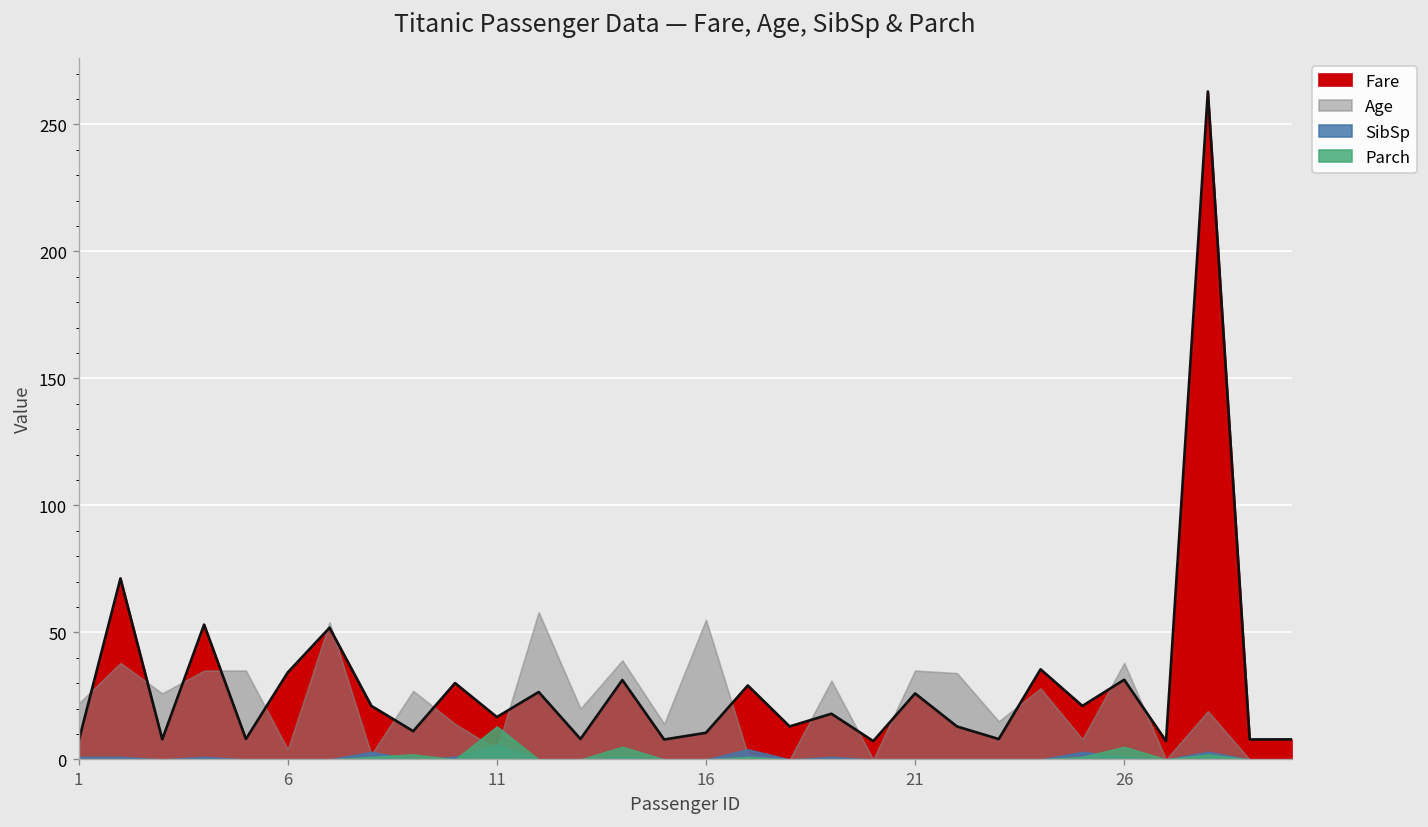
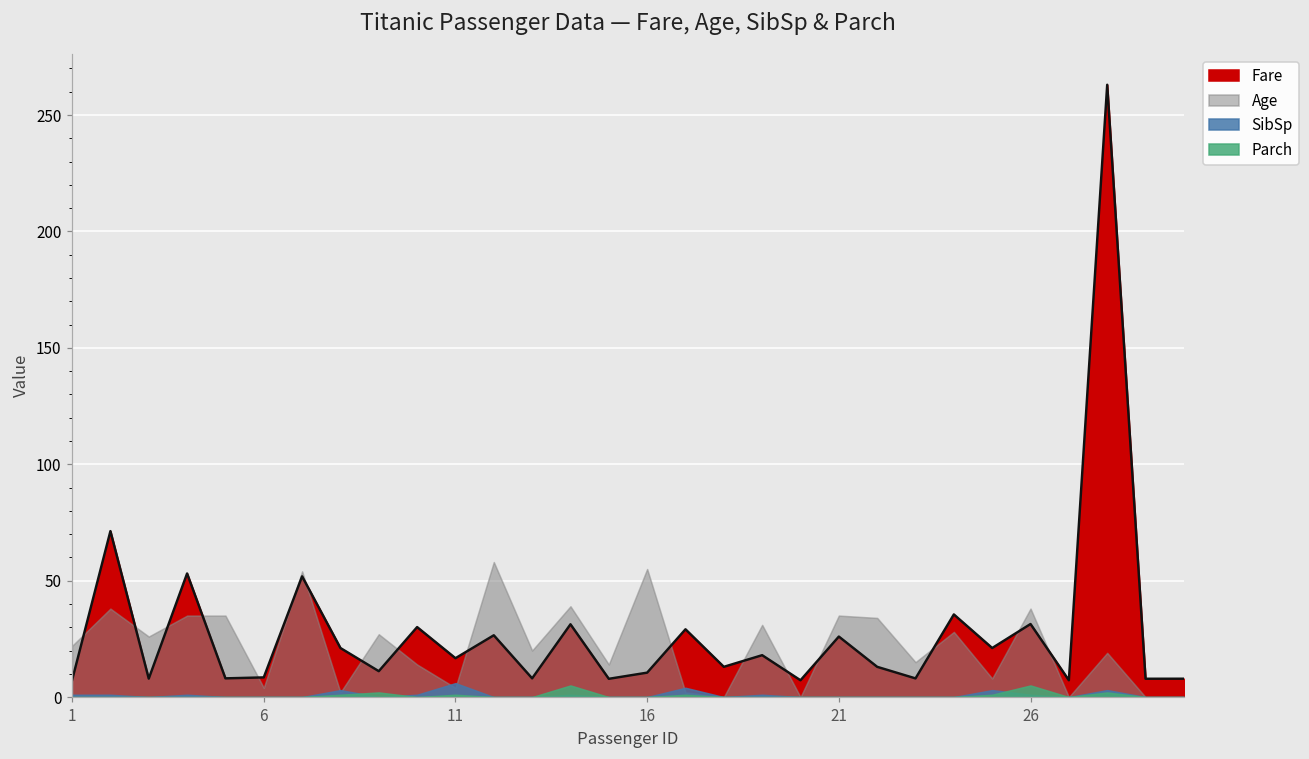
Fare, 6: 34 -> 8
Parch, 11: 13 -> 1
